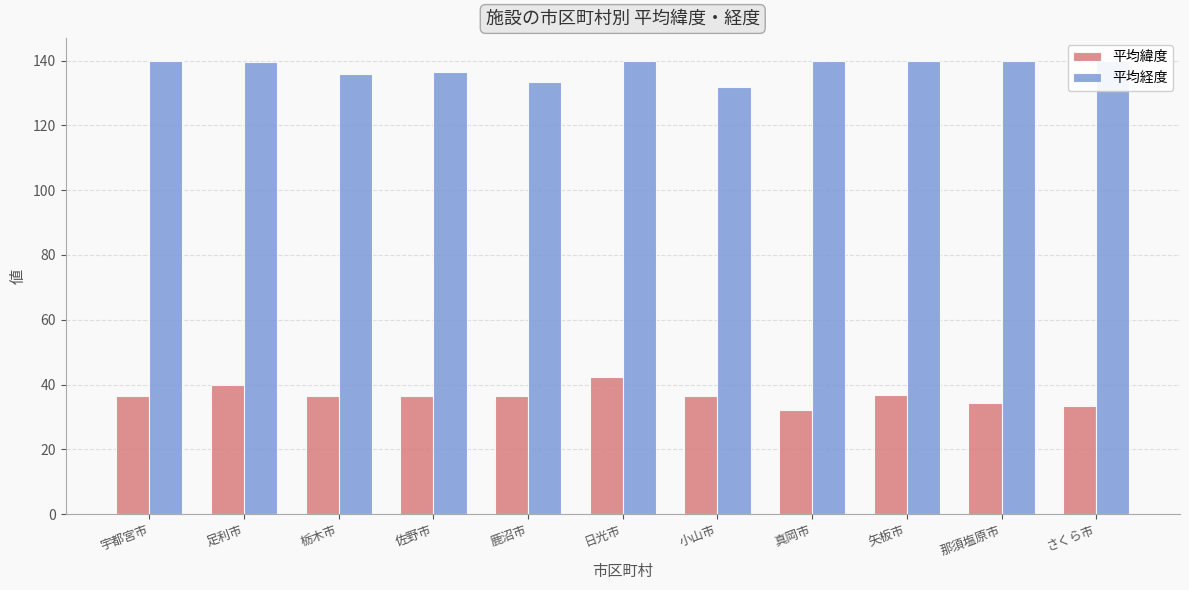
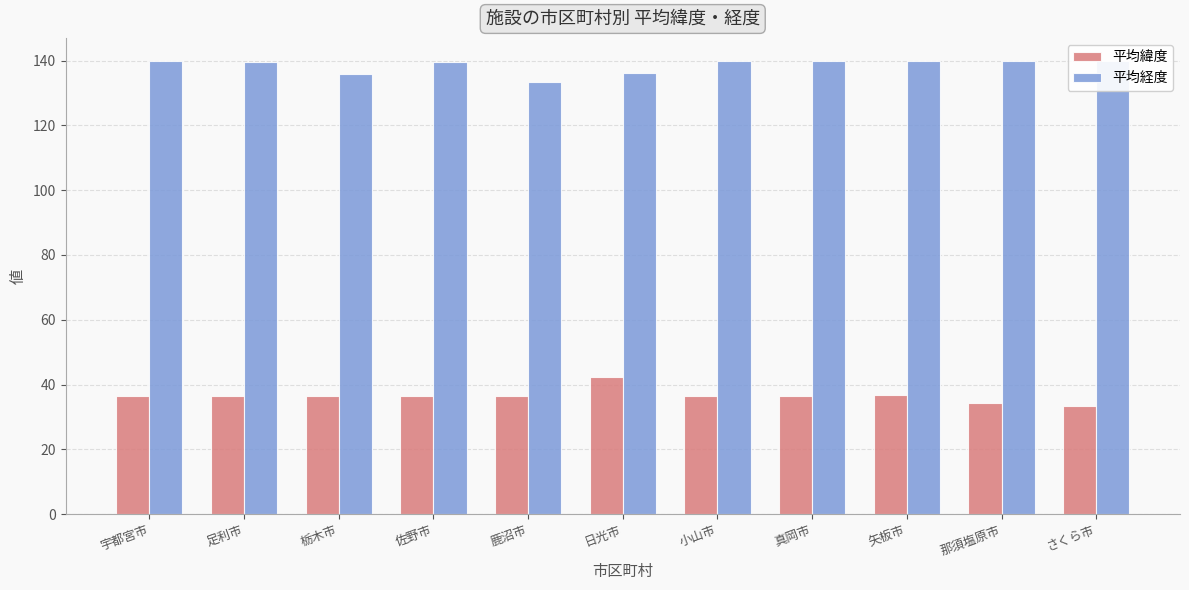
平均緯度, 足利市: 40 -> 36
平均経度, 佐野市: 137 -> 140
平均経度, 日光市: 140 -> 136
平均経度, 小山市: 132 -> 140
平均緯度, 真岡市: 32 -> 36
